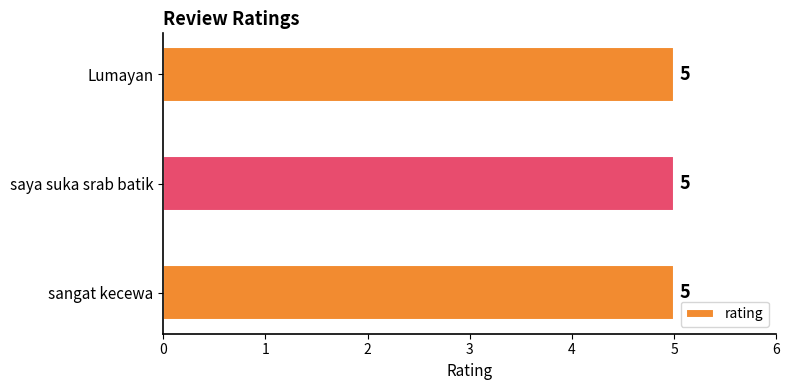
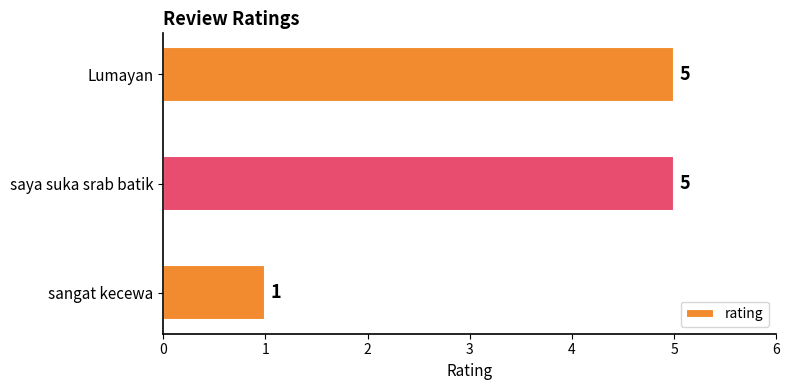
sangat kecewa: 5 -> 1
